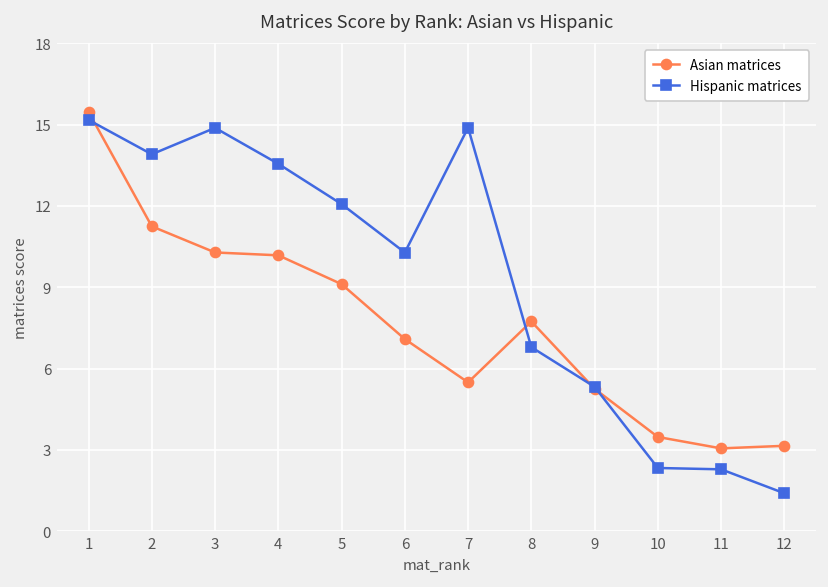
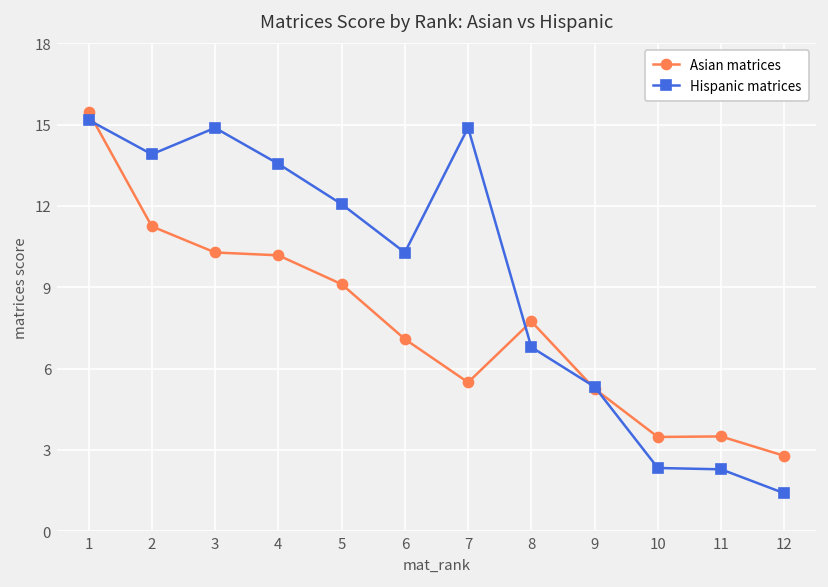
Asian matrices, 11: 3.1 -> 3.5
Asian matrices, 12: 3.2 -> 2.8
